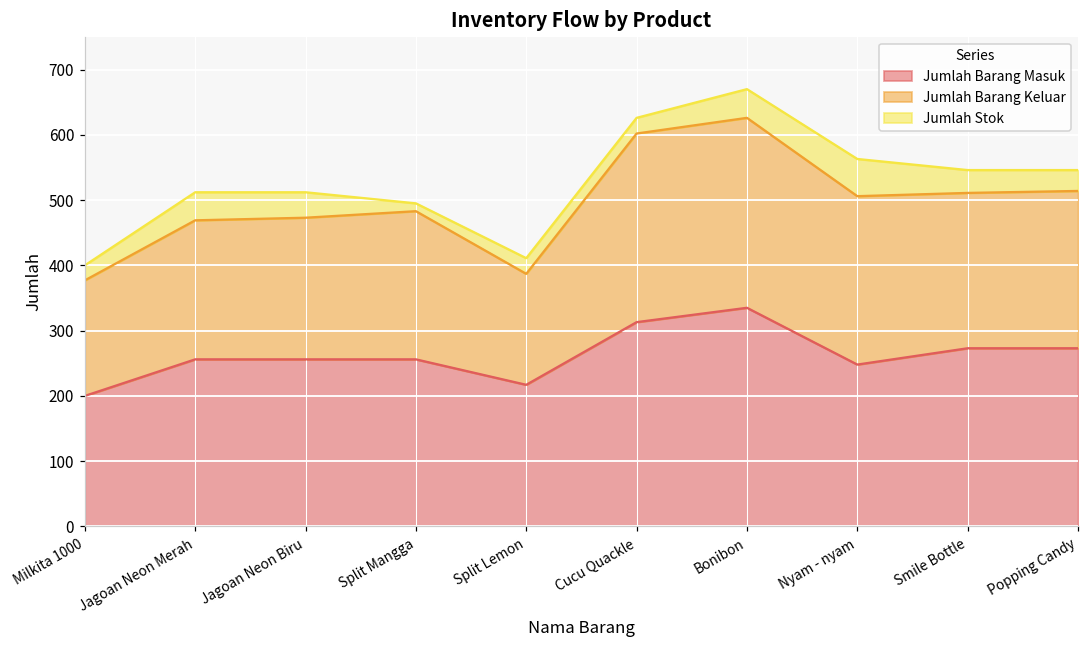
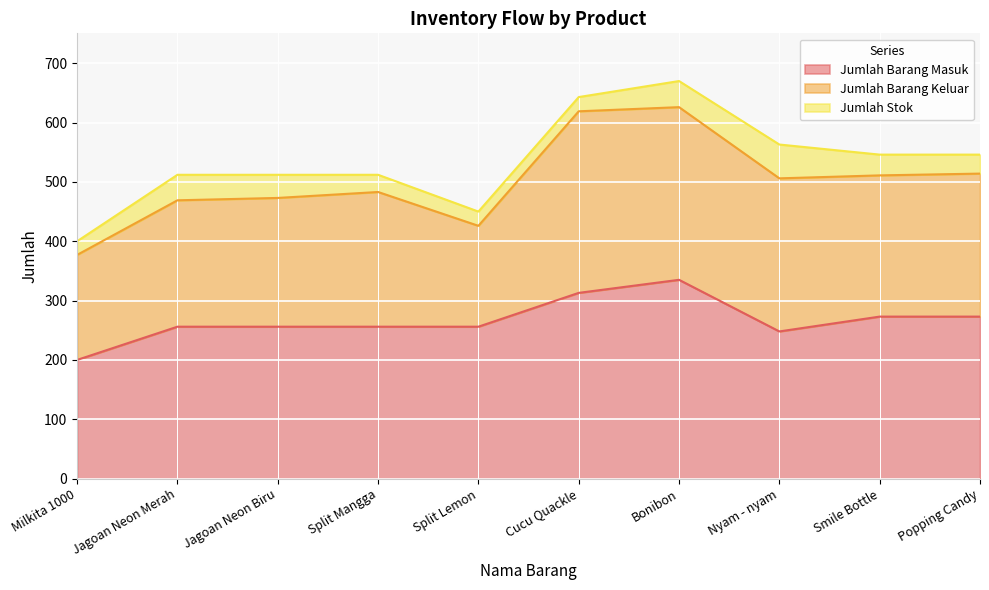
Jumlah Stok, Split Mangga: 10 -> 30
Jumlah Barang Masuk, Split Lemon: 220 -> 260
Jumlah Barang Keluar, Cucu Quackle: 290 -> 310
